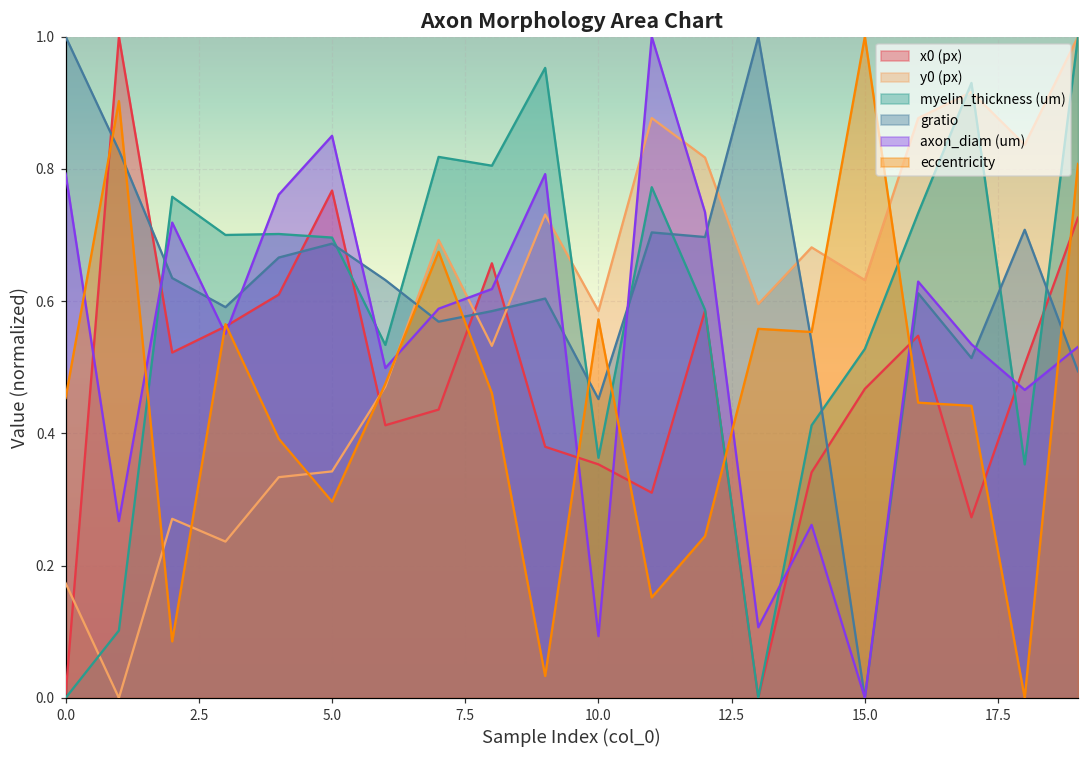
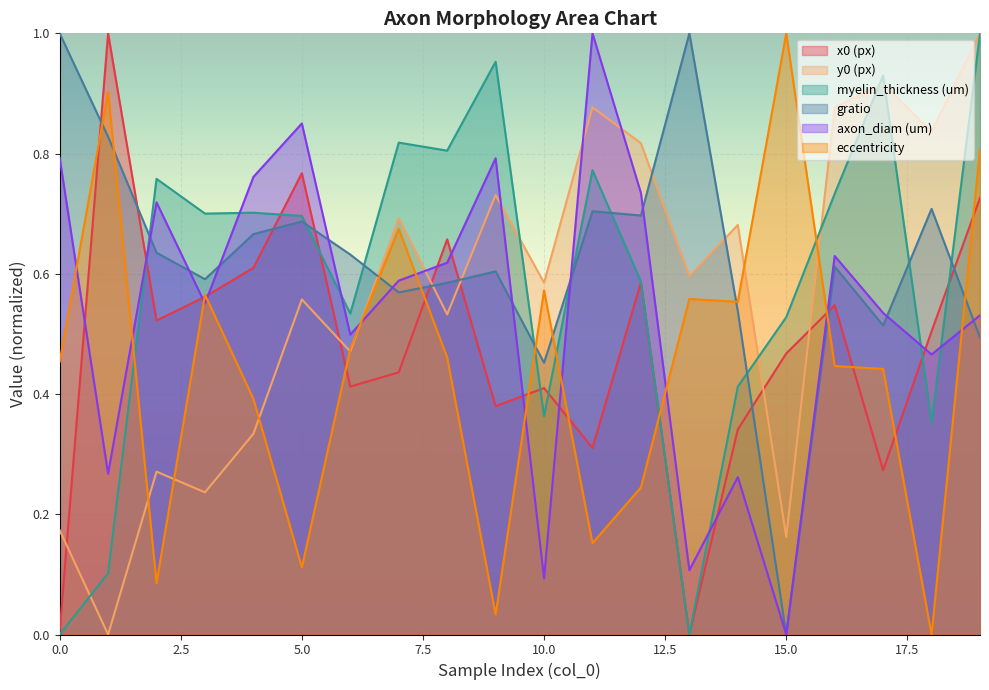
y0 (px), 5.0: 0.34 -> 0.56
eccentricity, 5.0: 0.30 -> 0.11
x0 (px), 10.0: 0.35 -> 0.41
y0 (px), 15.0: 0.63 -> 0.16
